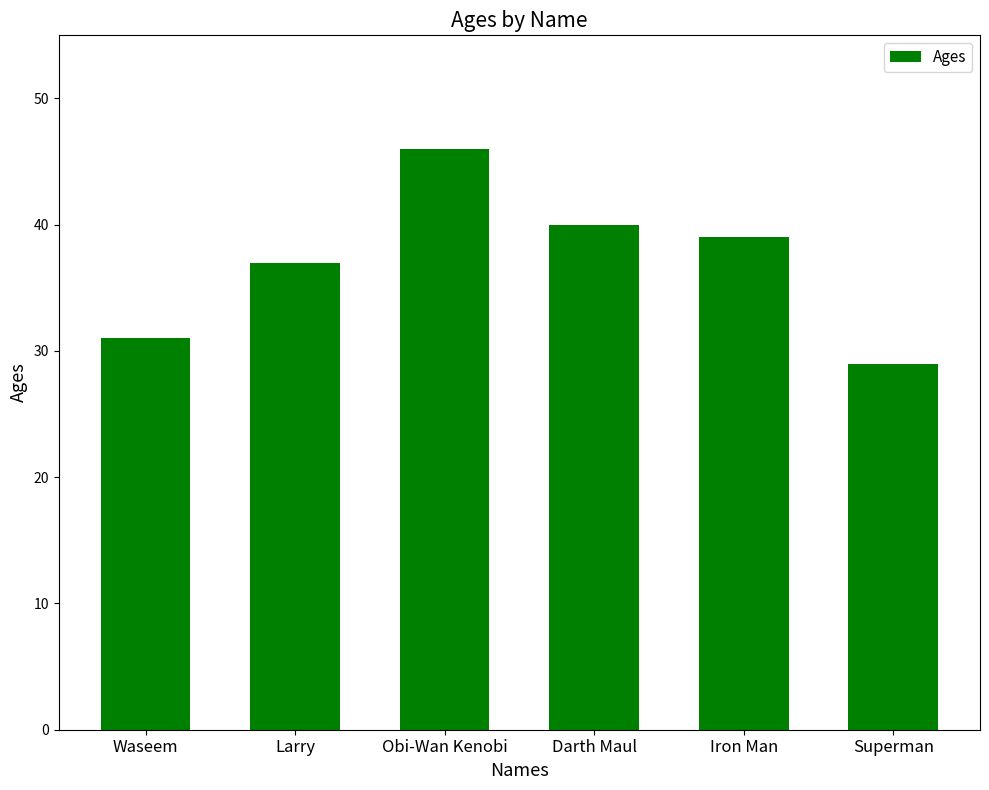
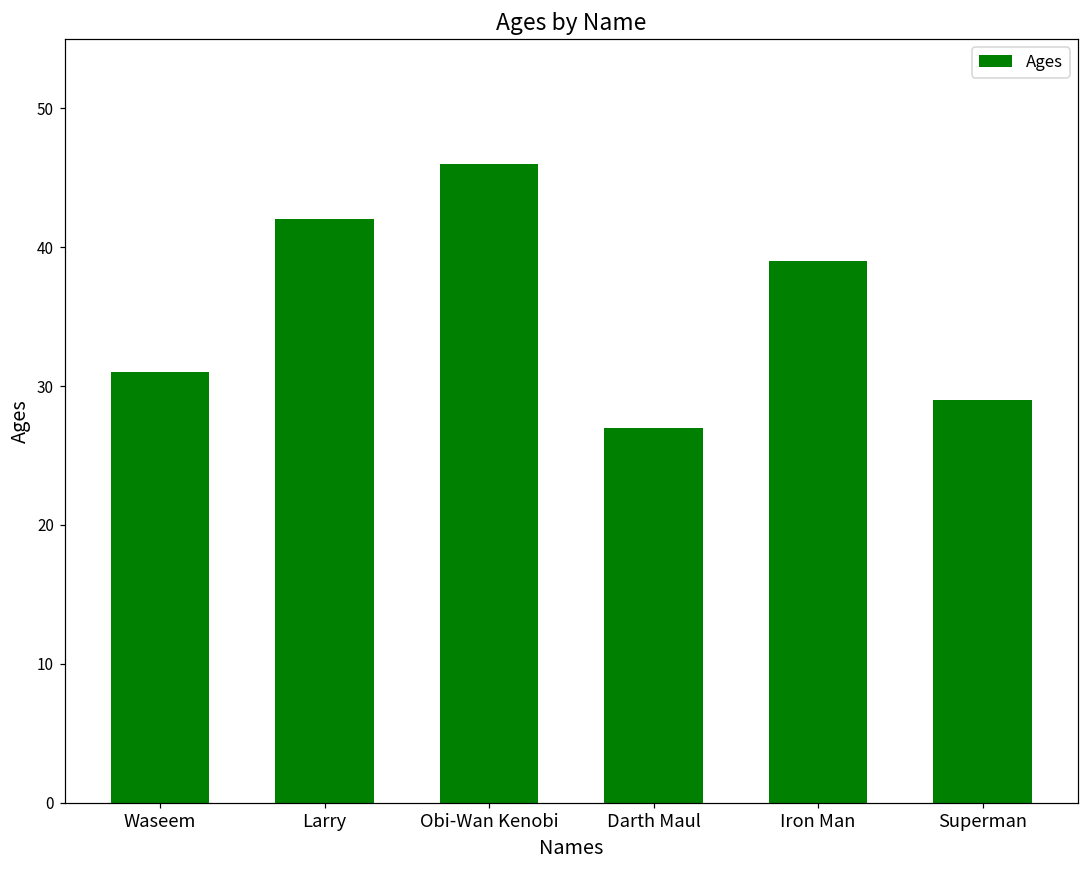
Larry: 37 -> 42
Darth Maul: 40 -> 27
